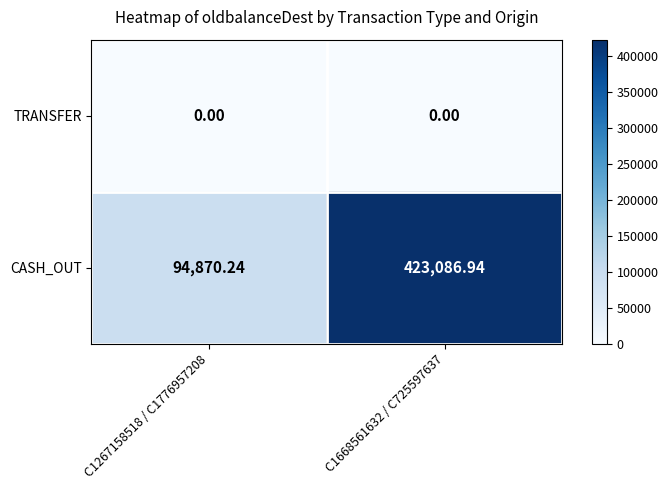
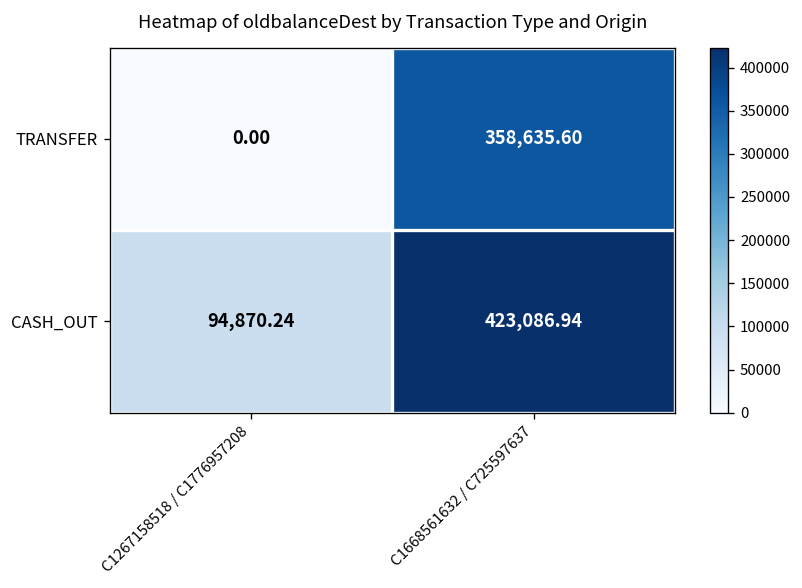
TRANSFER, C1668561632 / C725597637: 0.00 -> 358,635.60
